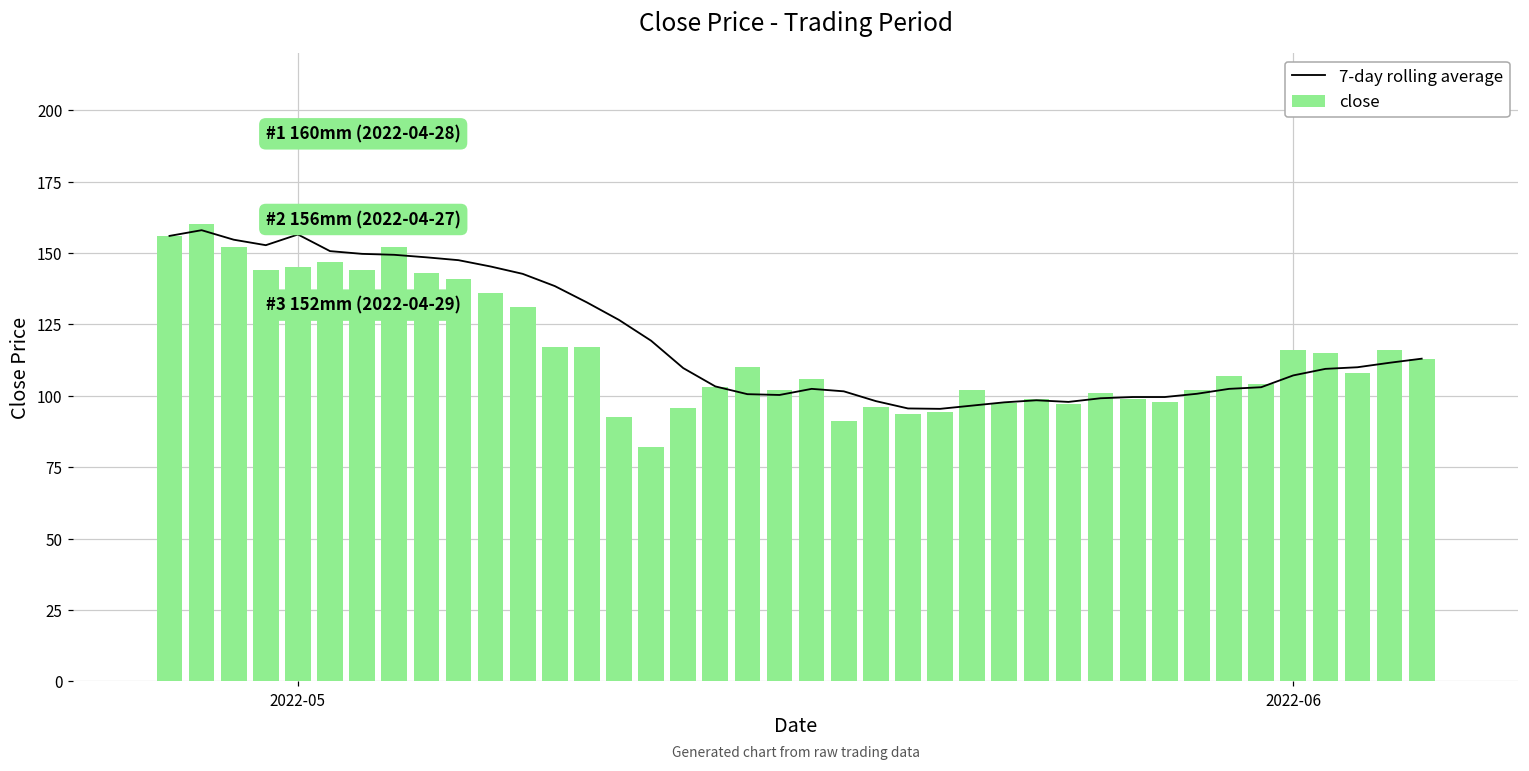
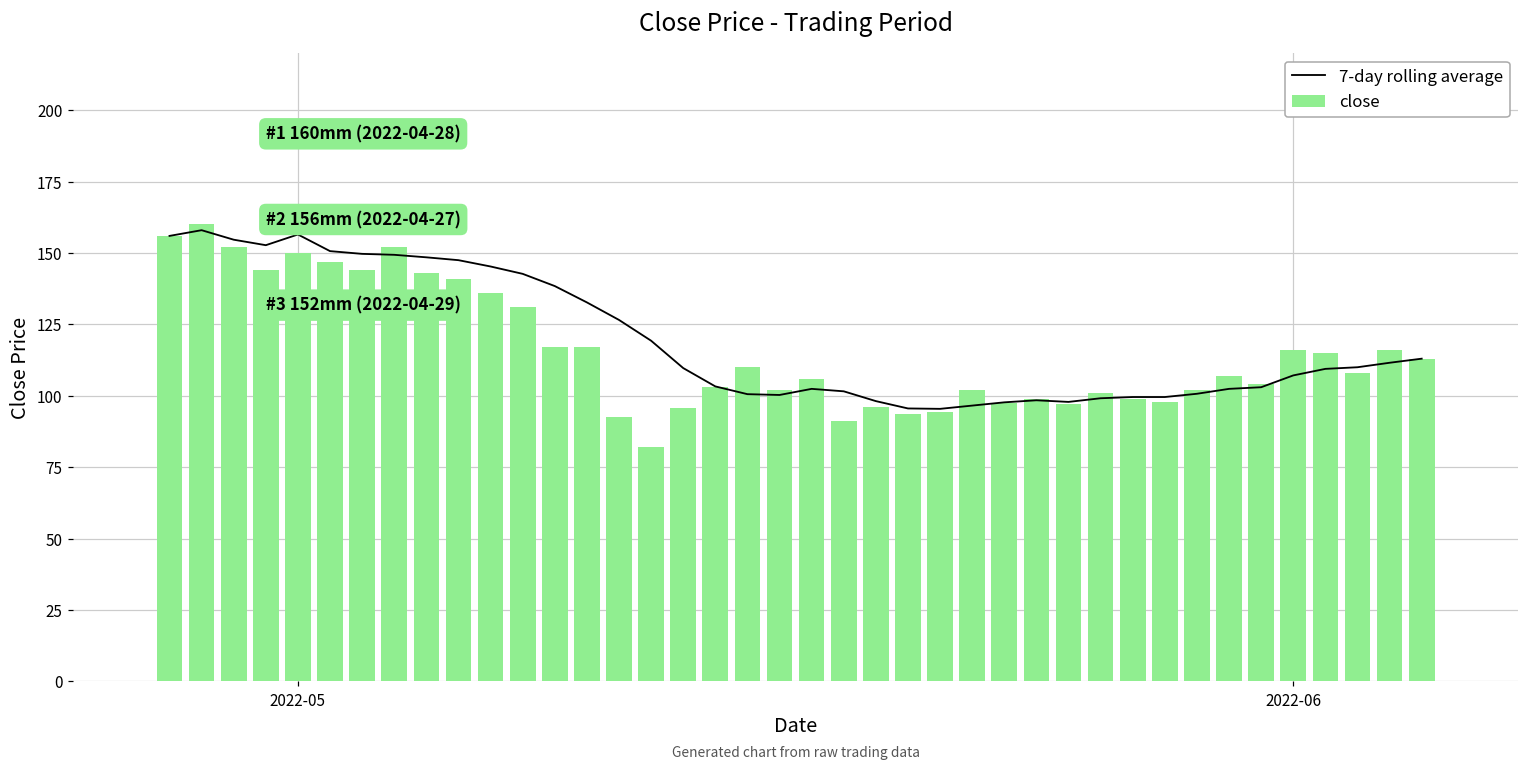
close, 2022-05: 145 -> 150
